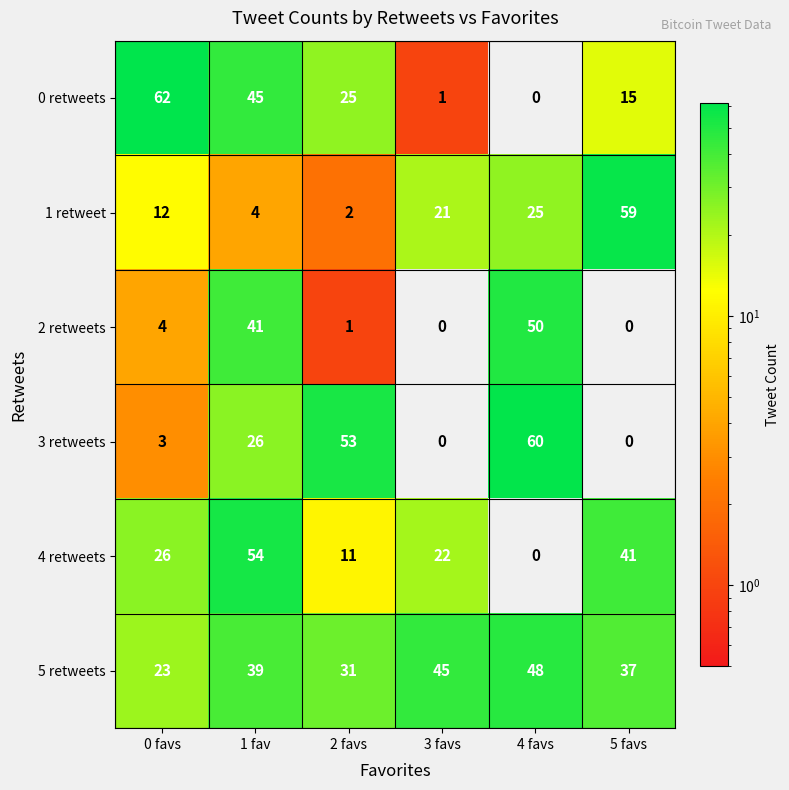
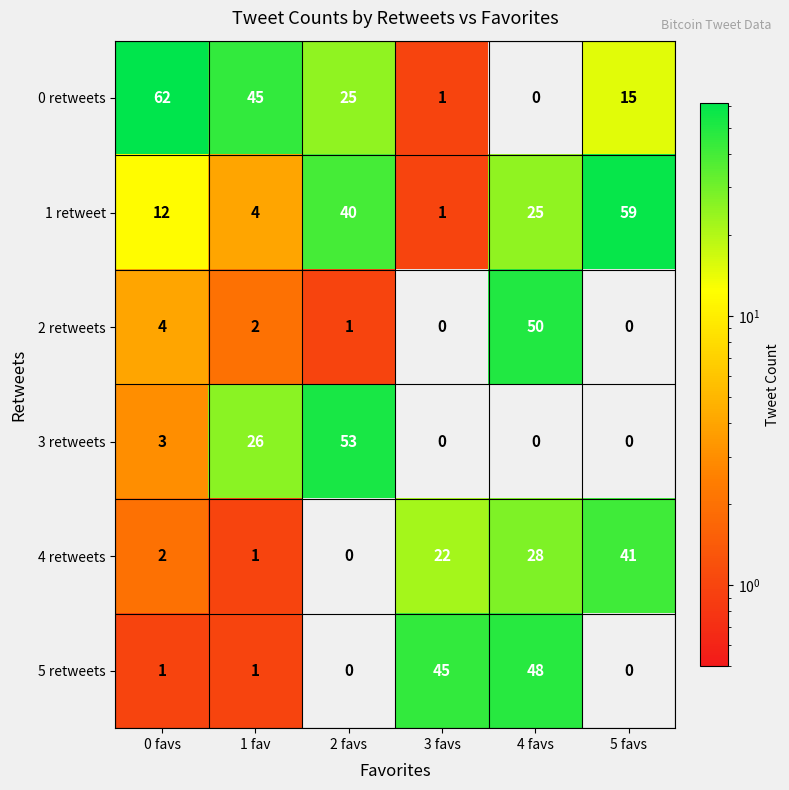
1 retweet, 2 favs: 2 -> 40
1 retweet, 3 favs: 21 -> 1
2 retweets, 1 fav: 41 -> 2
3 retweets, 4 favs: 60 -> 0
4 retweets, 0 favs: 26 -> 2
4 retweets, 1 fav: 54 -> 1
4 retweets, 2 favs: 11 -> 0
4 retweets, 4 favs: 0 -> 28
5 retweets, 0 favs: 23 -> 1
5 retweets, 1 fav: 39 -> 1
5 retweets, 2 favs: 31 -> 0
5 retweets, 5 favs: 37 -> 0
